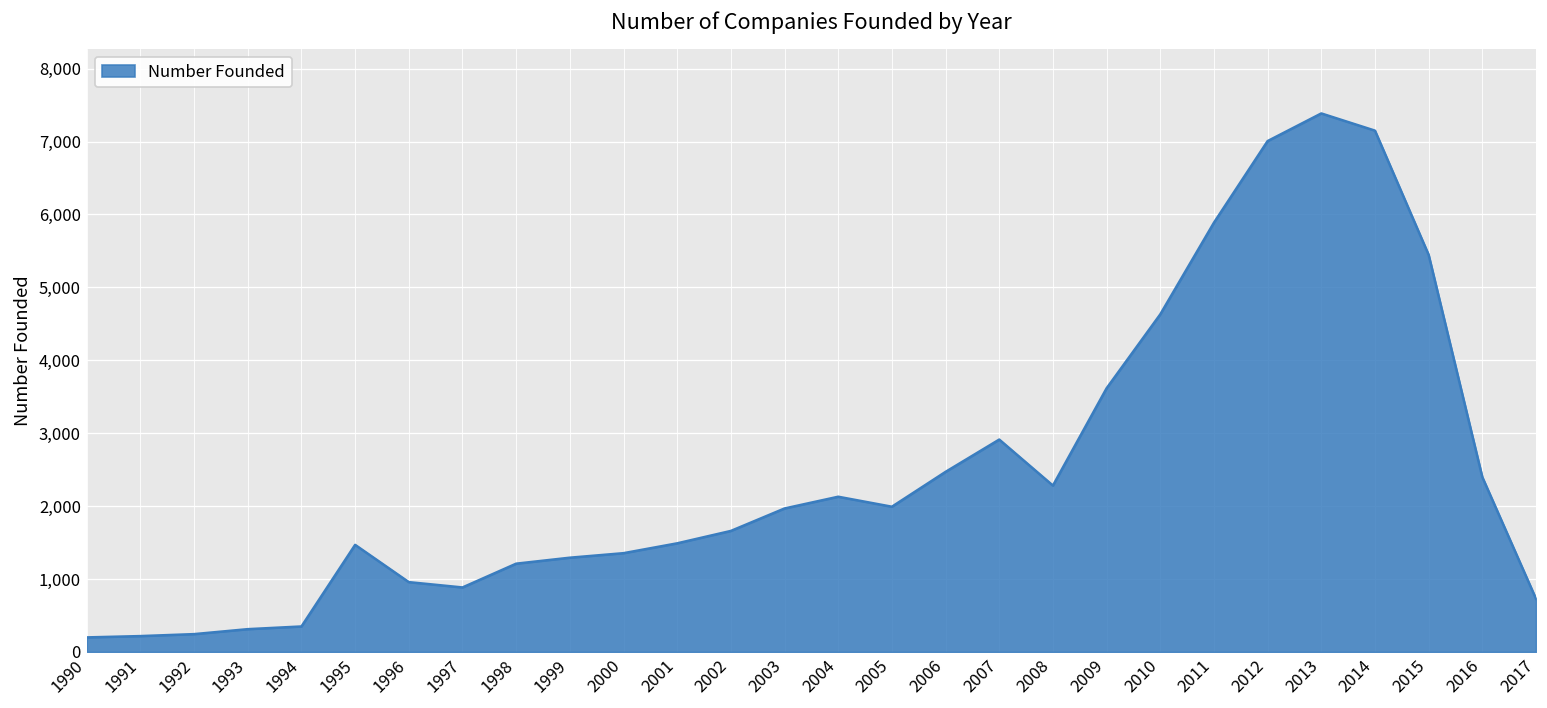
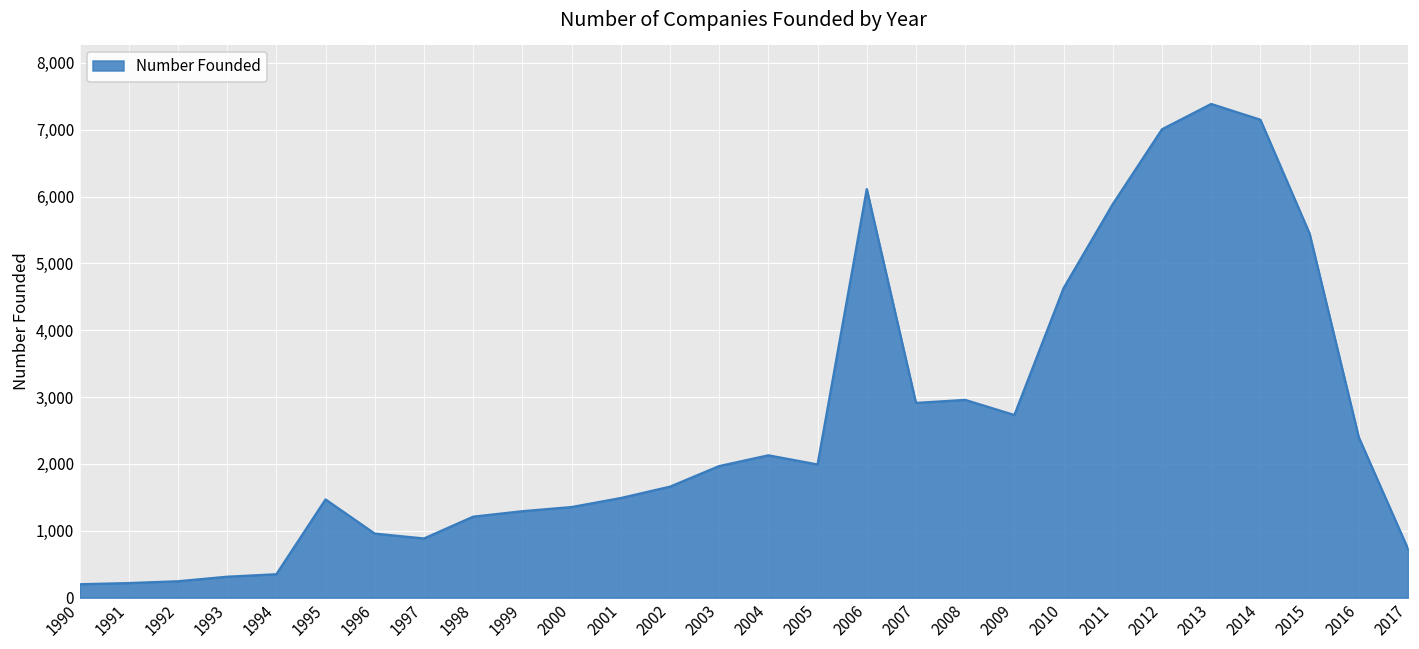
2006: 2,500 -> 6,100
2008: 2,300 -> 3,000
2009: 3,600 -> 2,700
